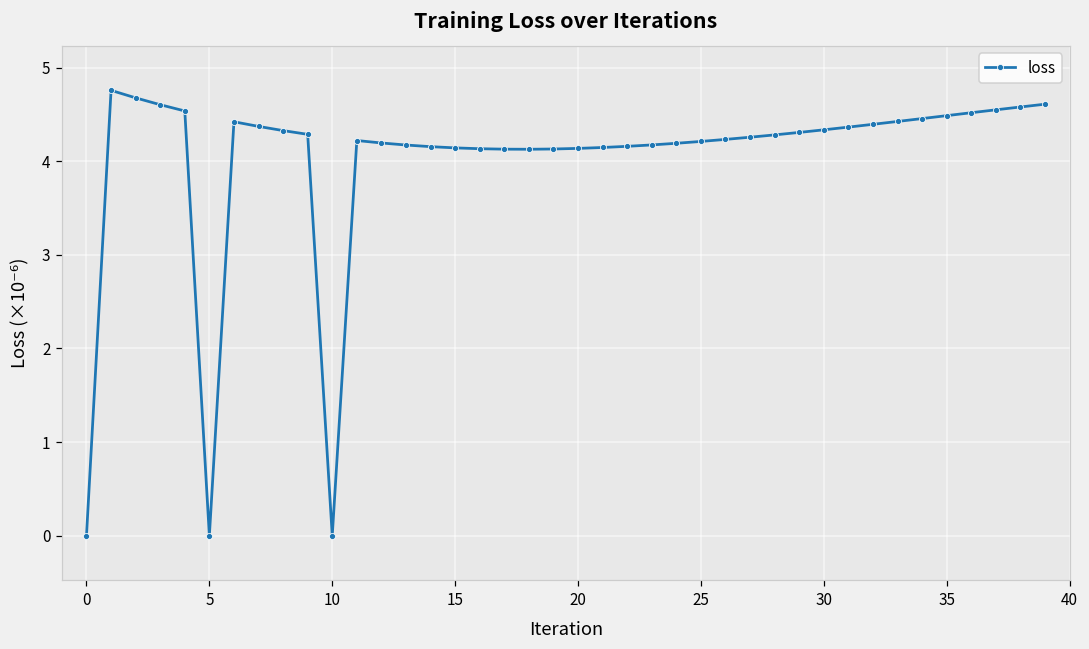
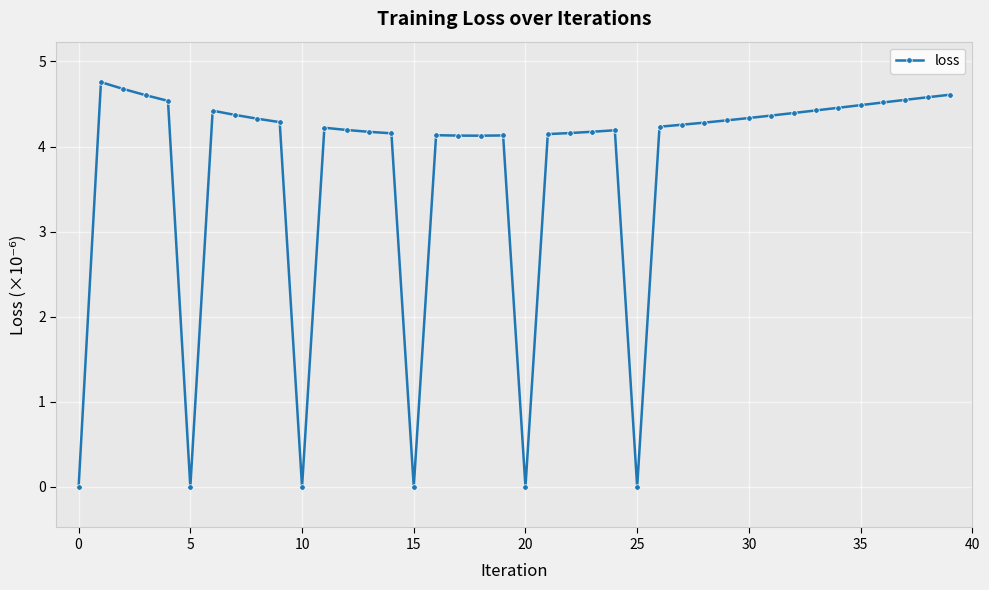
15: 4.1 -> 0.0
20: 4.1 -> 0.0
25: 4.2 -> 0.0
